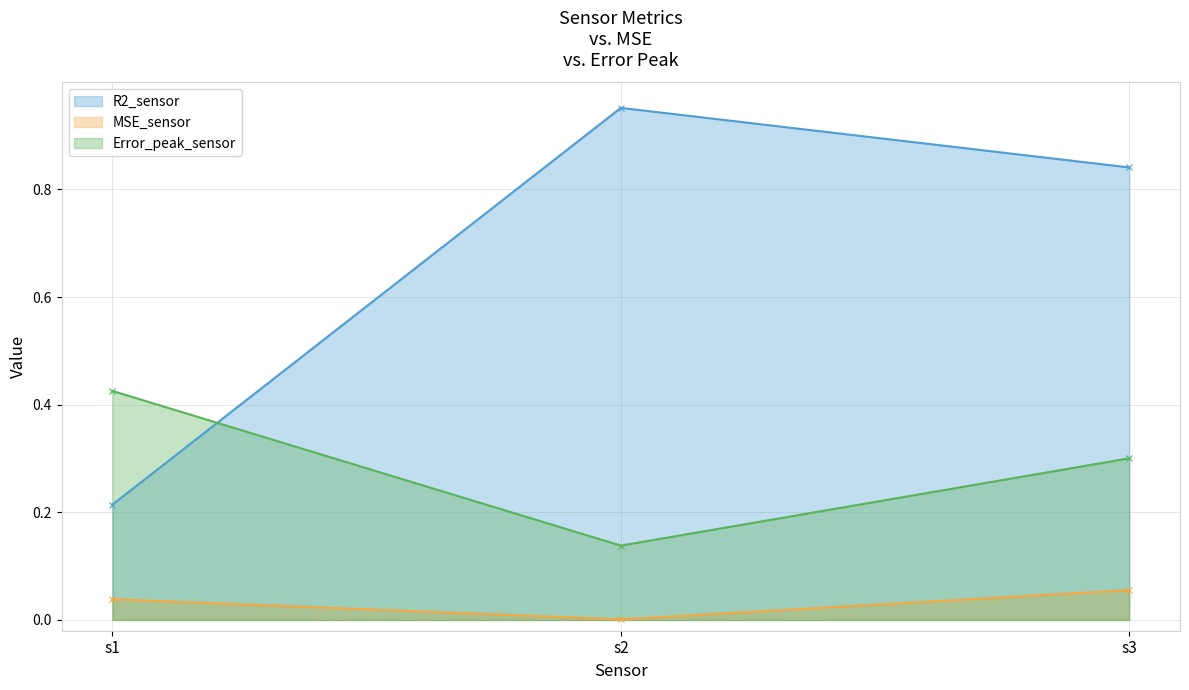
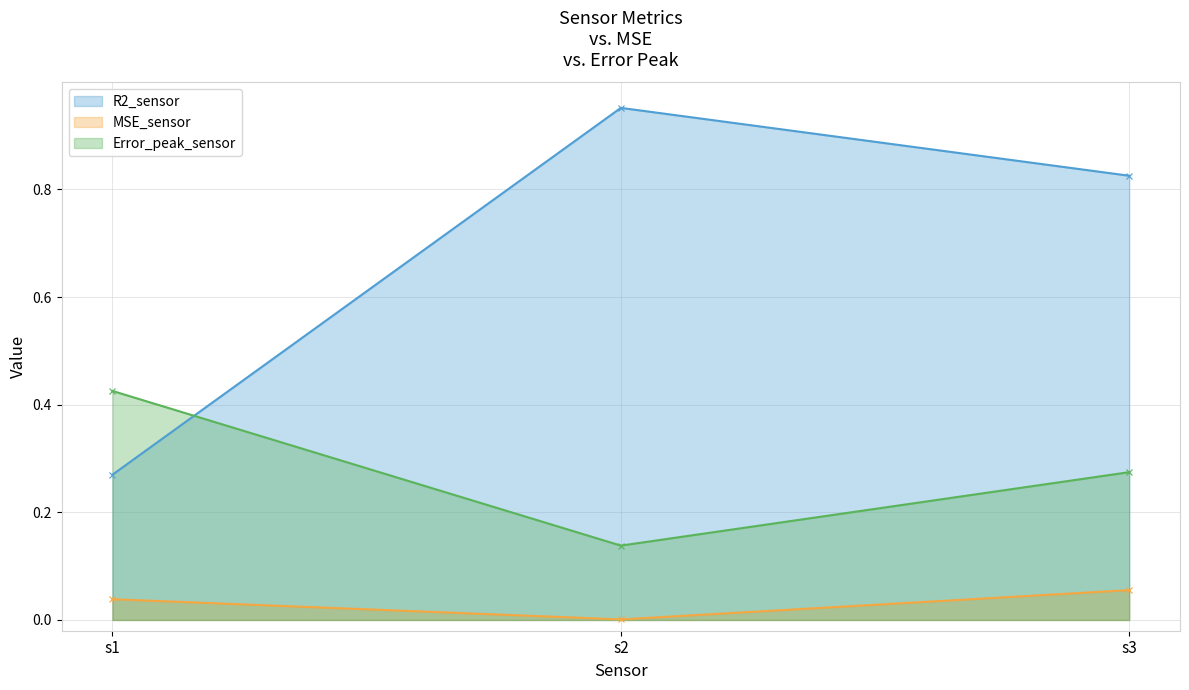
R2_sensor, s1: 0.21 -> 0.27
R2_sensor, s3: 0.84 -> 0.83
Error_peak_sensor, s3: 0.30 -> 0.27
